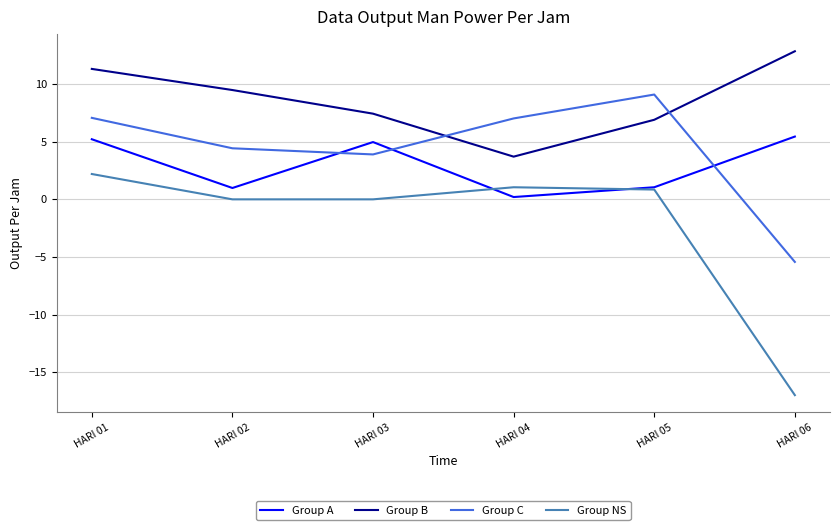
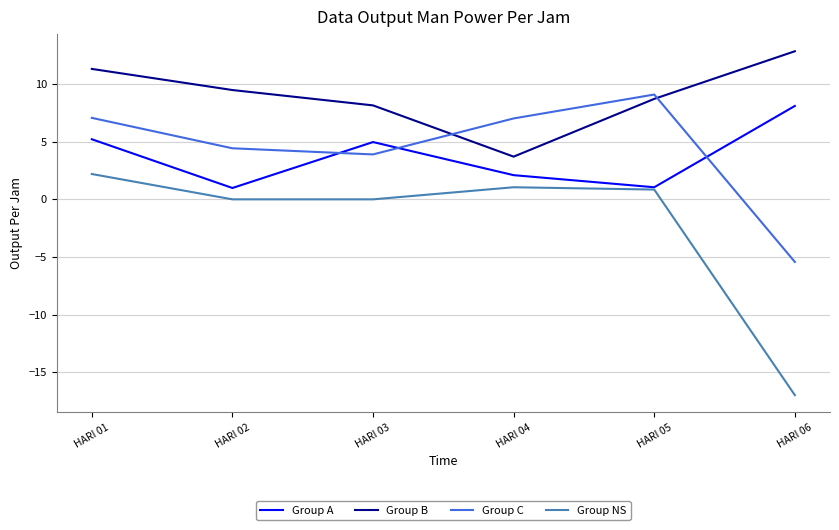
Group B, HARI 03: 7.4 -> 8.2
Group A, HARI 04: 0.2 -> 2.1
Group B, HARI 05: 6.9 -> 8.7
Group A, HARI 06: 5.5 -> 8.1
